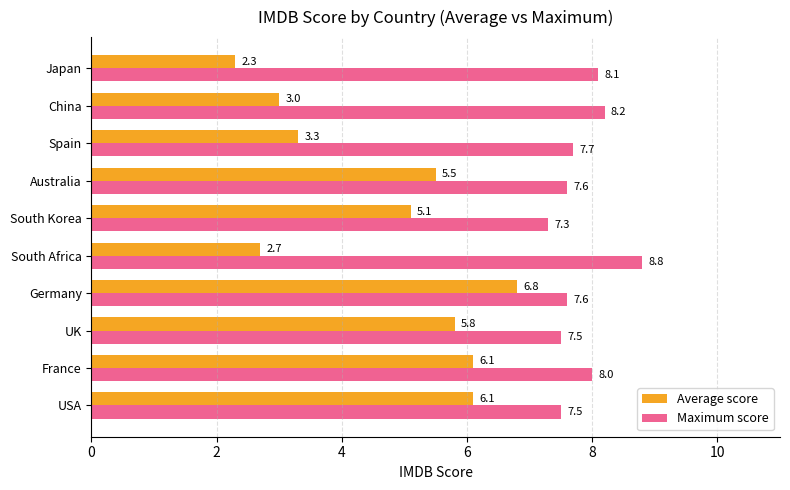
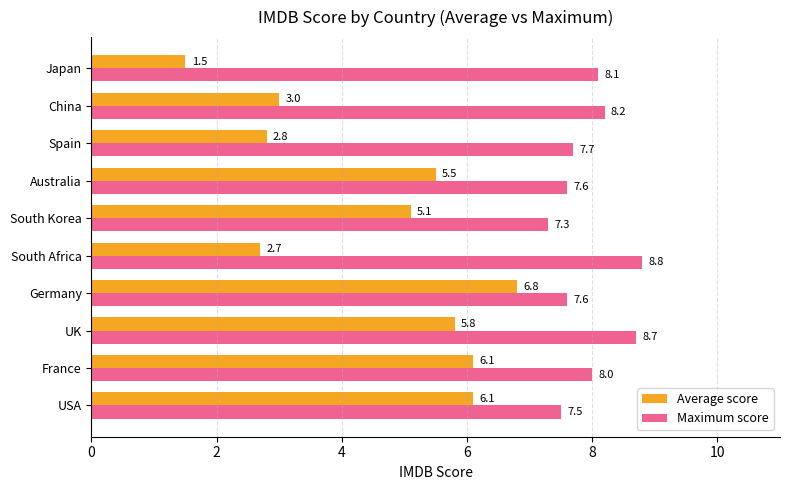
Average score, Japan: 2.3 -> 1.5
Average score, Spain: 3.3 -> 2.8
Maximum score, UK: 7.5 -> 8.7
